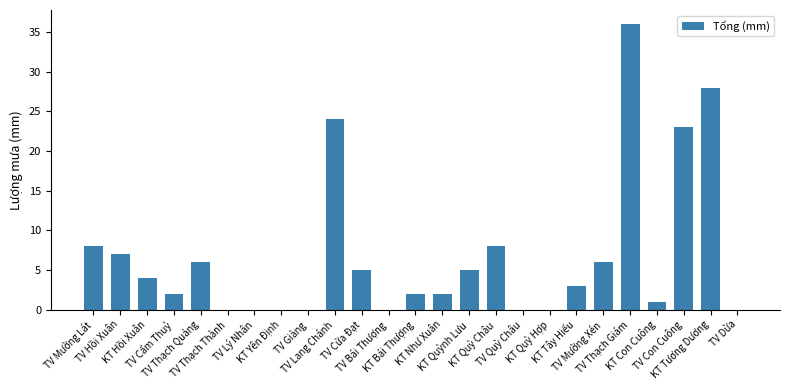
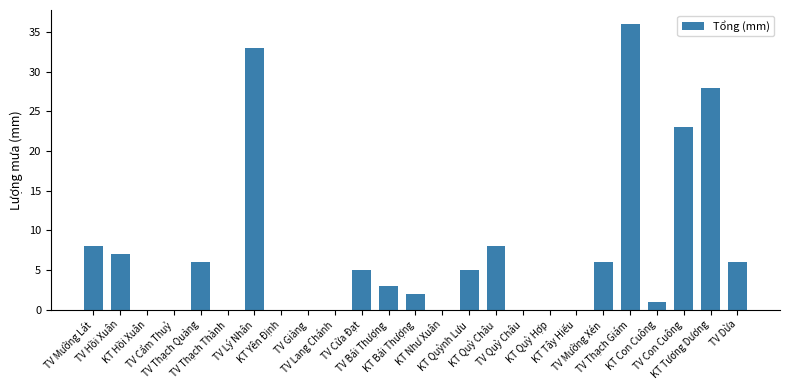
KT Hồi Xuân: 4 -> 0
TV Cẩm Thuỷ: 2 -> 0
TV Lý Nhân: 0 -> 33
TV Lang Chánh: 24 -> 0
TV Bái Thượng: 0 -> 3
KT Như Xuân: 2 -> 0
KT Tây Hiếu: 3 -> 0
TV Dừa: 0 -> 6
